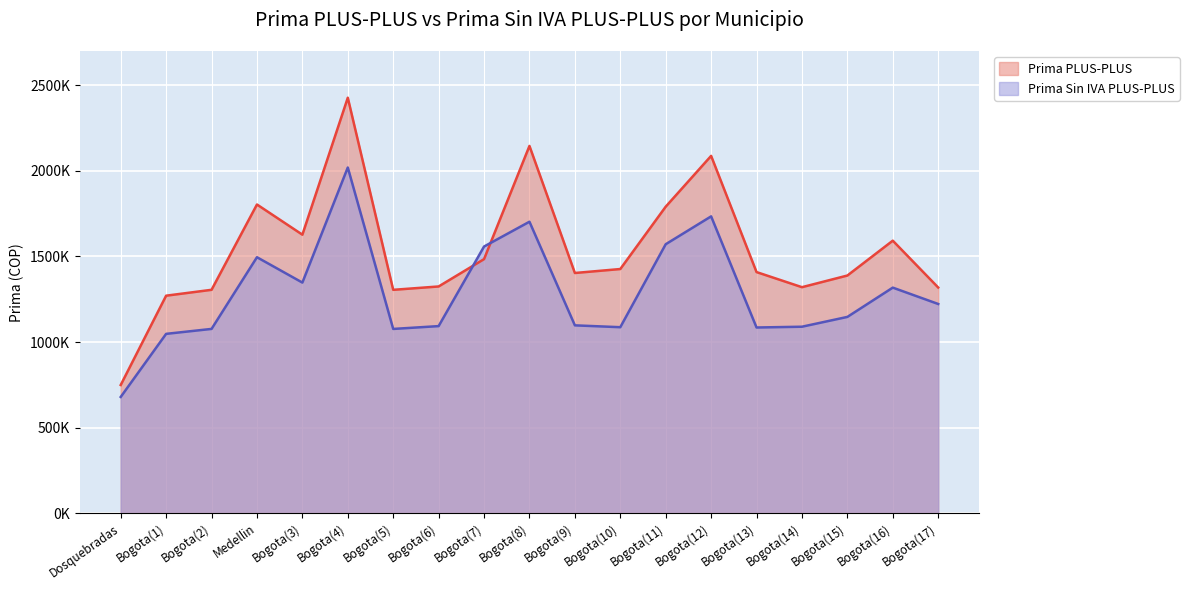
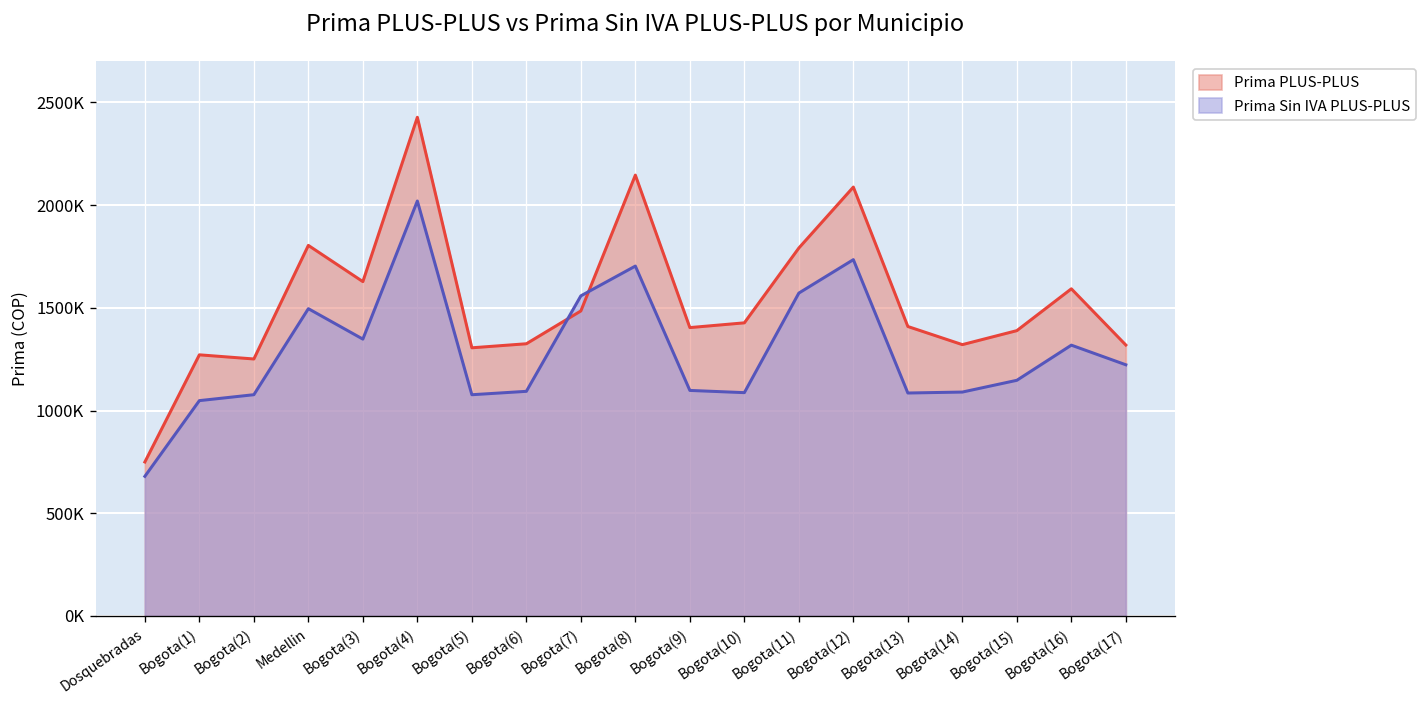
Prima PLUS-PLUS, Bogota(2): 1310000 -> 1250000
